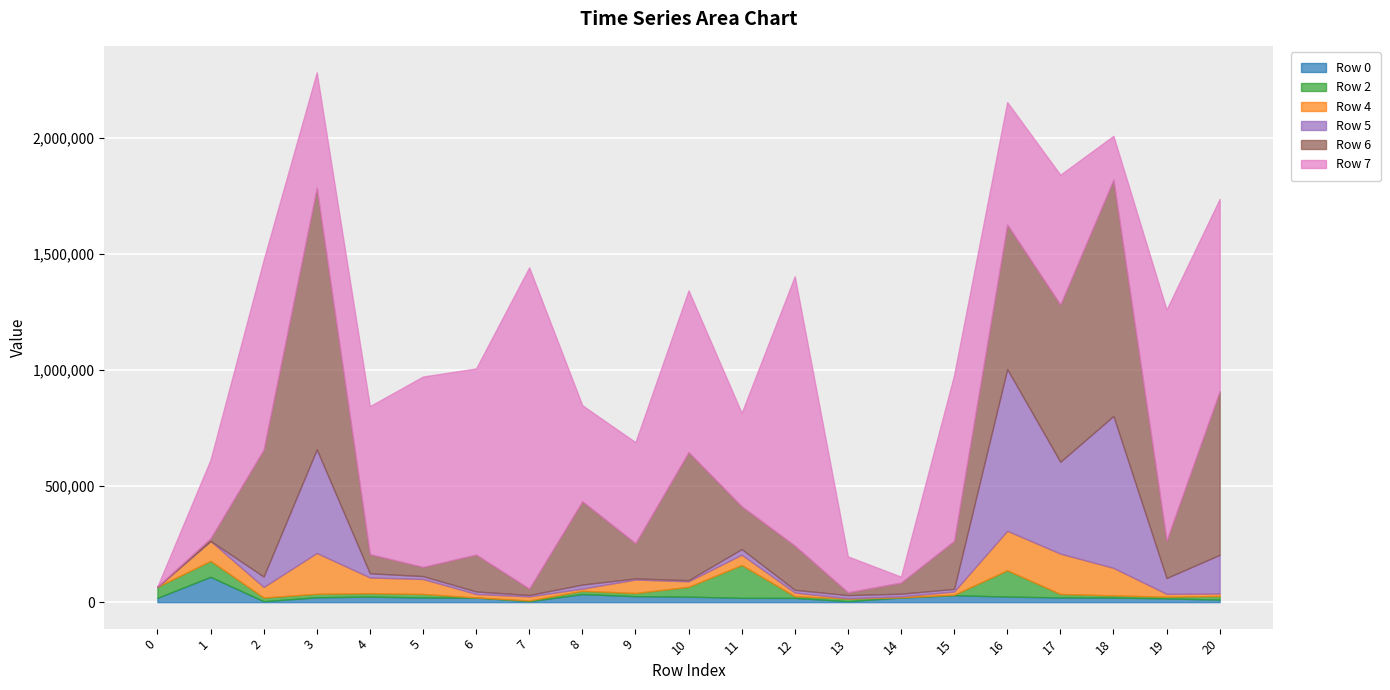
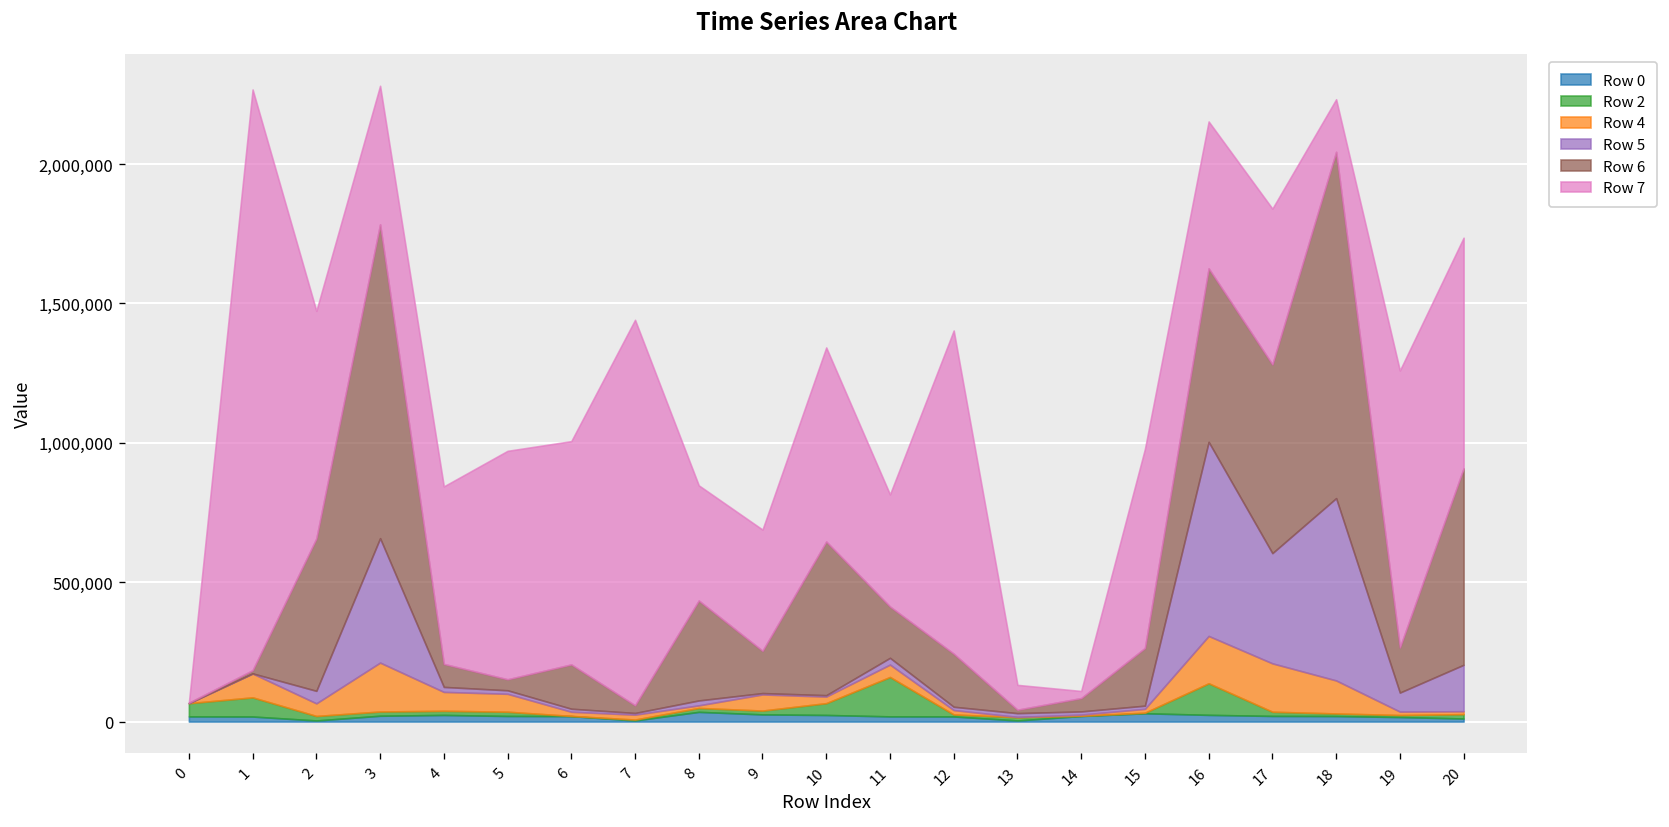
Row 0, 1: 110,000 -> 20,000
Row 7, 1: 340,000 -> 2,080,000
Row 7, 13: 150,000 -> 90,000
Row 6, 18: 1,020,000 -> 1,240,000
